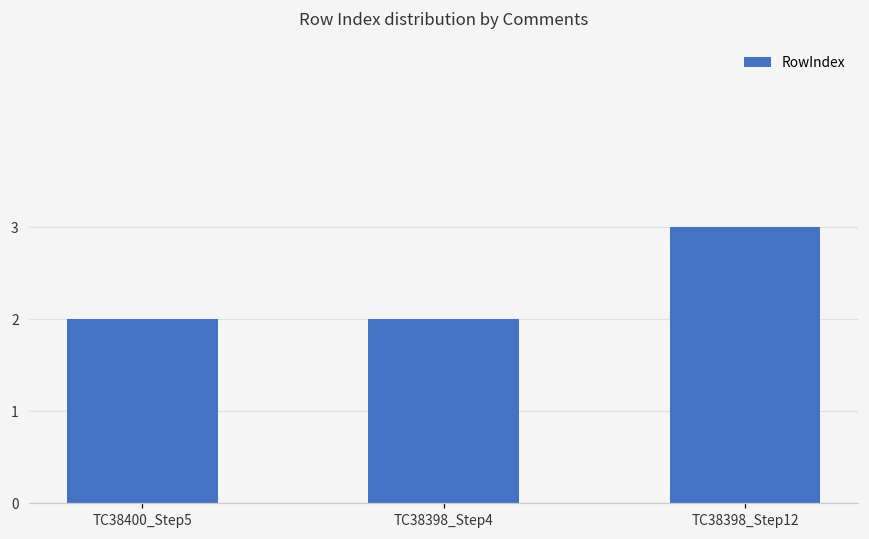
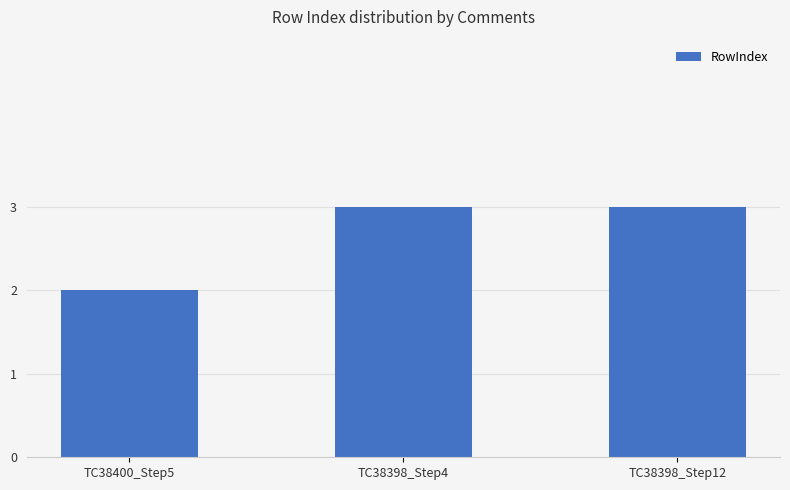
TC38398_Step4: 2 -> 3
